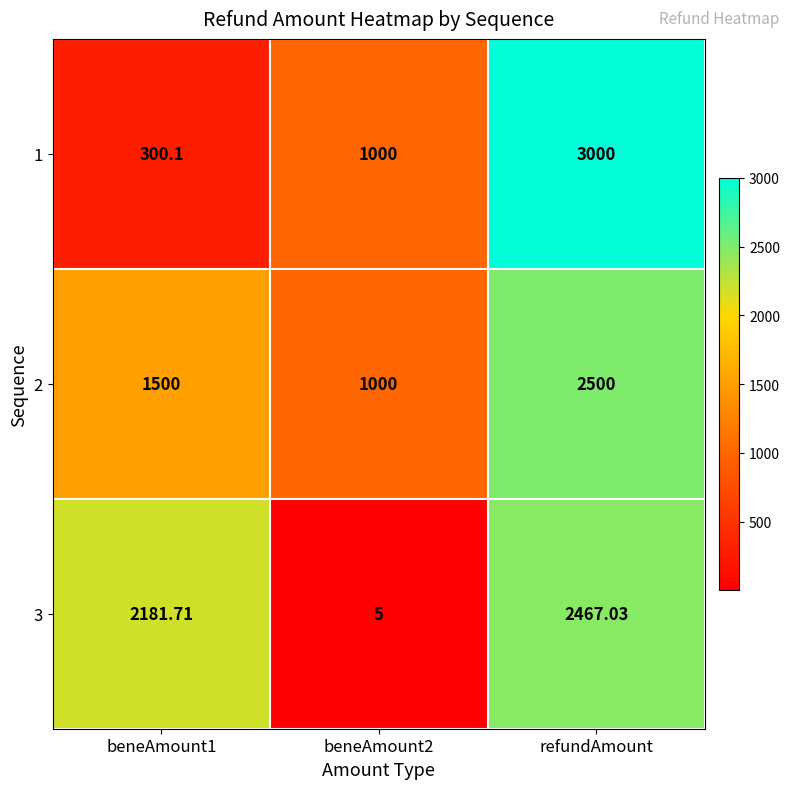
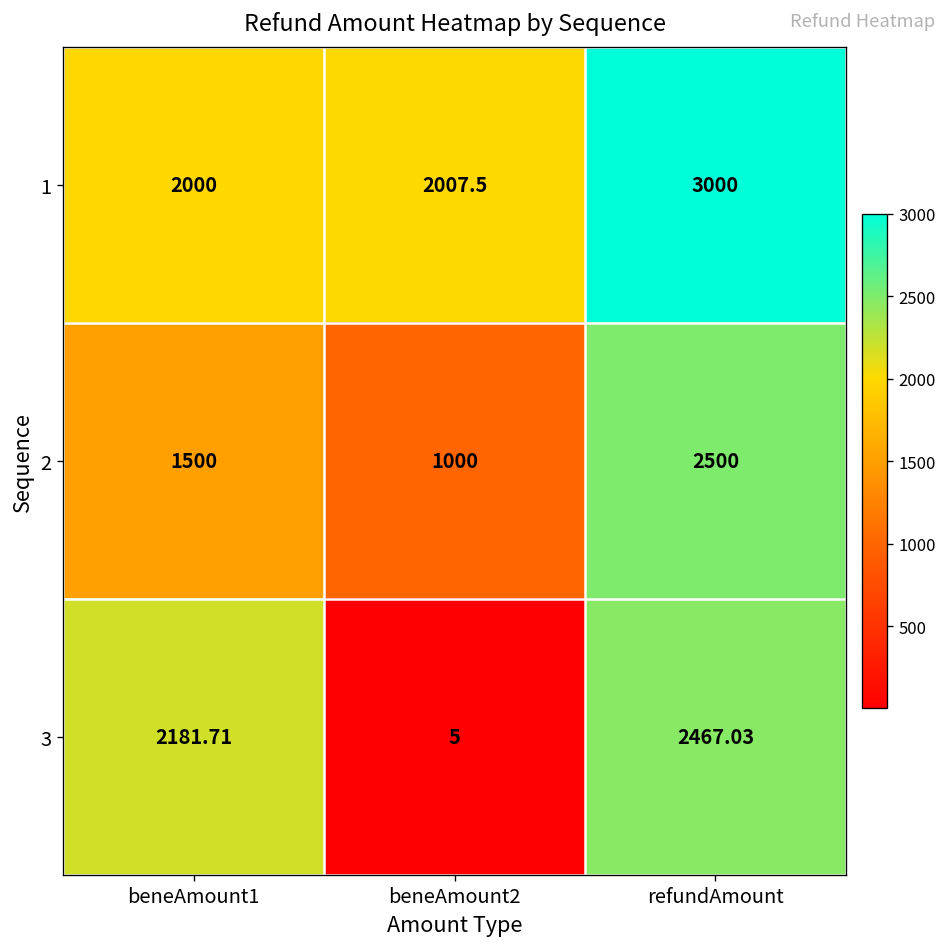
1, beneAmount1: 300.1 -> 2000
1, beneAmount2: 1000 -> 2007.5
